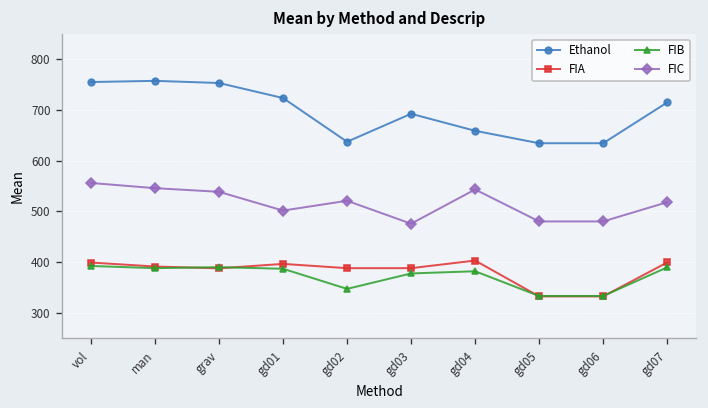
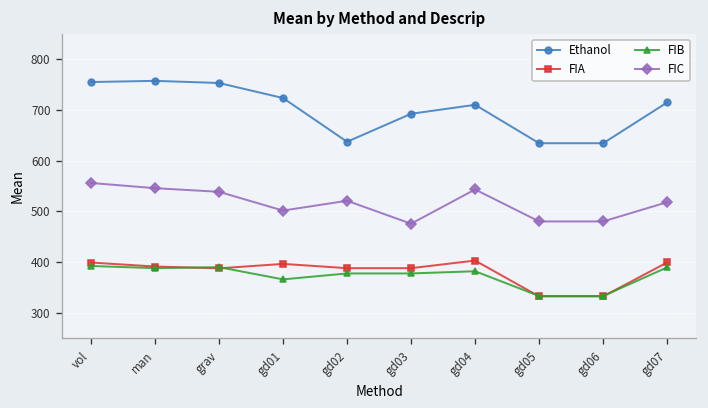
FIB, gd01: 390 -> 370
FIB, gd02: 350 -> 380
Ethanol, gd04: 660 -> 710
